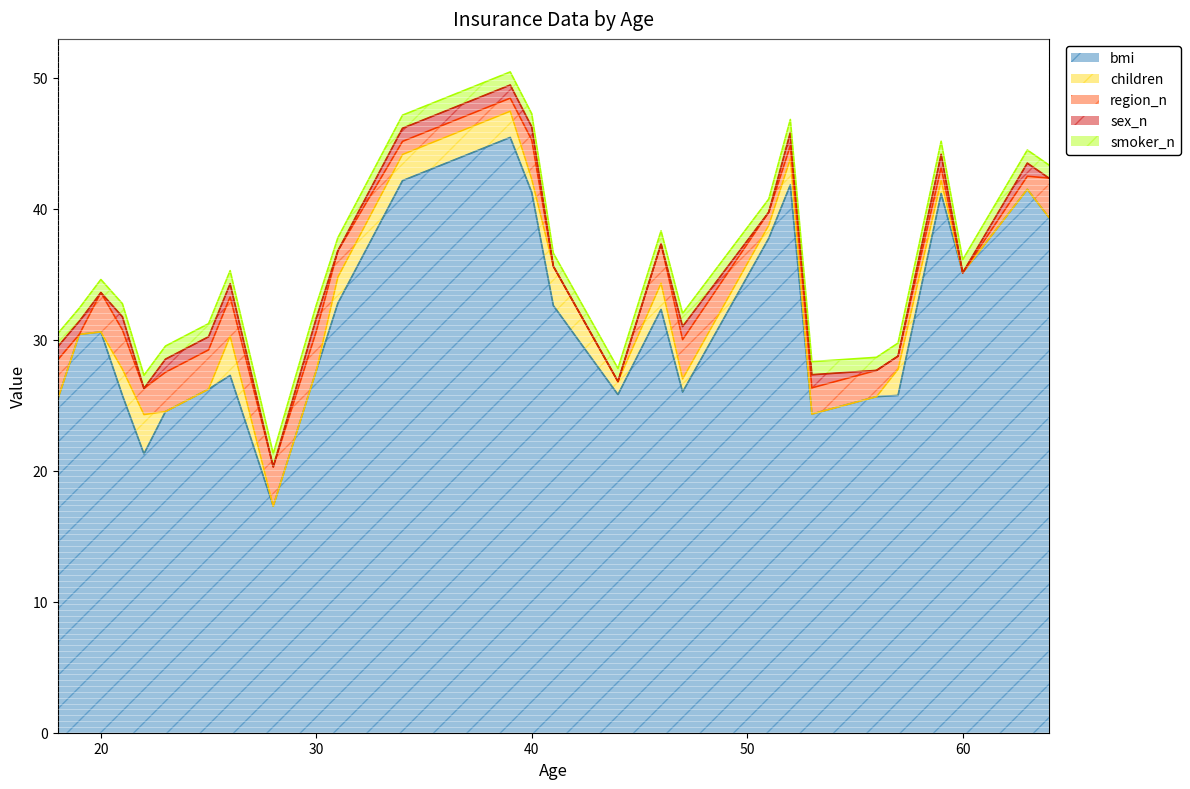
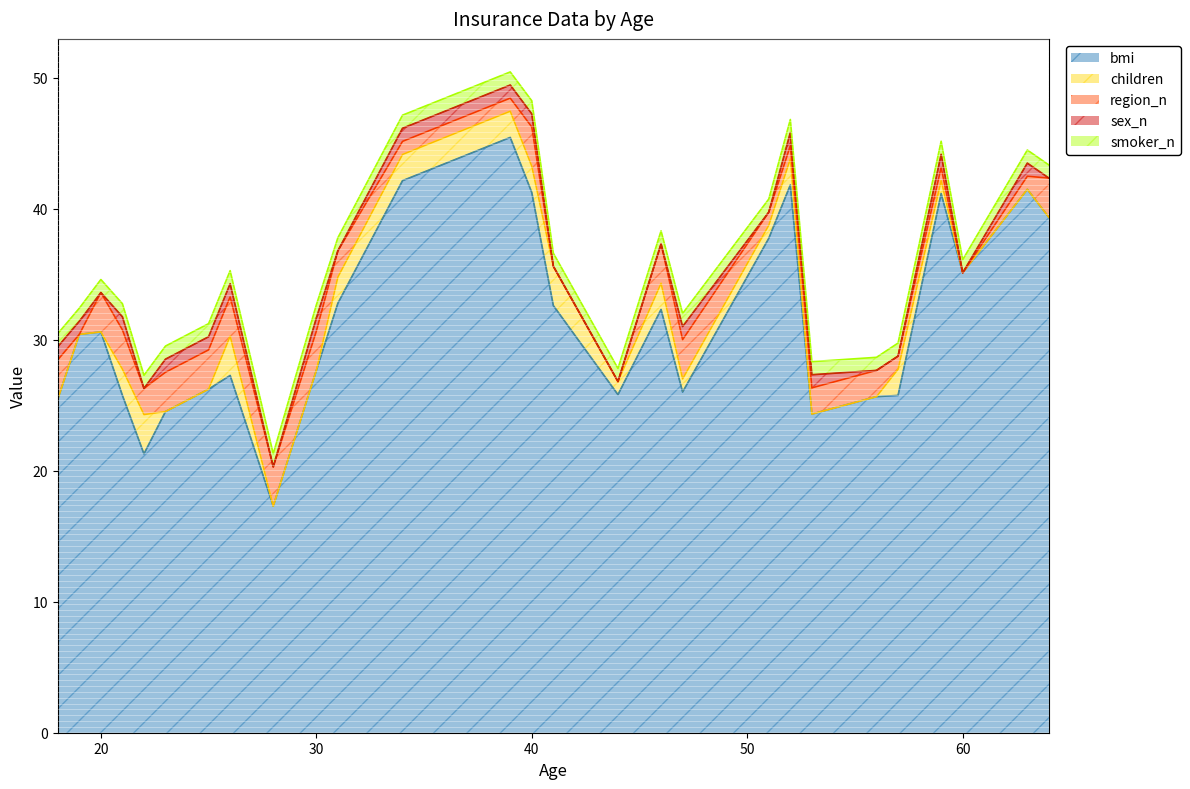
children, 40: 1 -> 2
